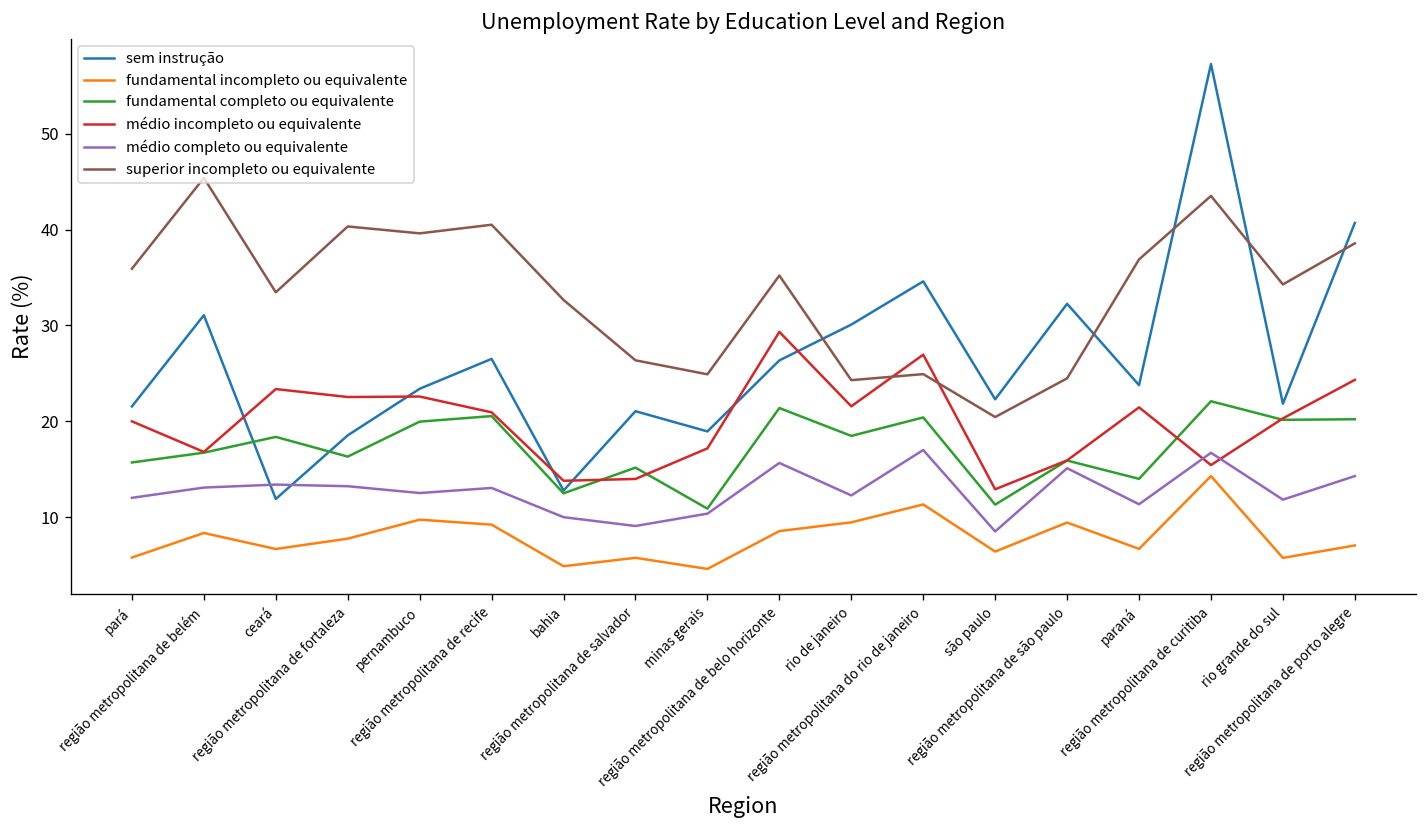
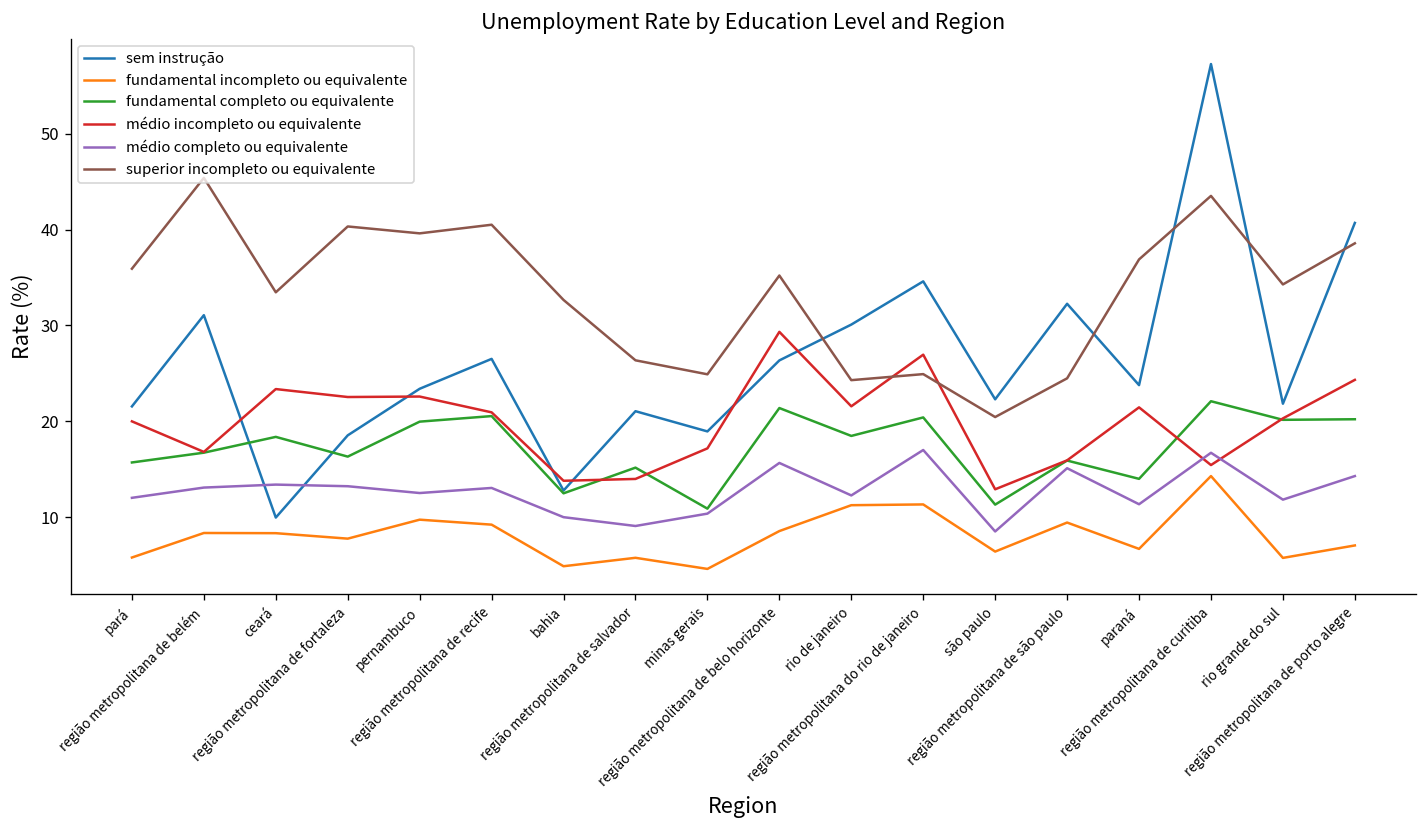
sem instrução, ceará: 12 -> 10
fundamental incompleto ou equivalente, ceará: 7 -> 8
fundamental incompleto ou equivalente, rio de janeiro: 9 -> 11
